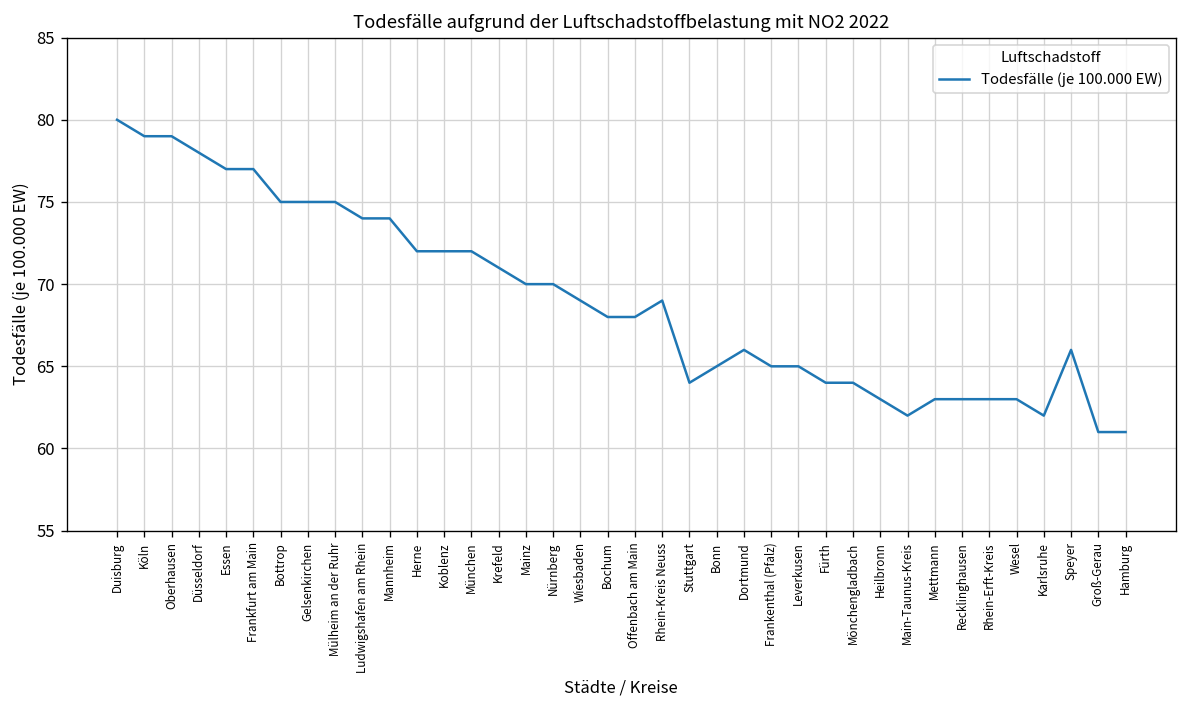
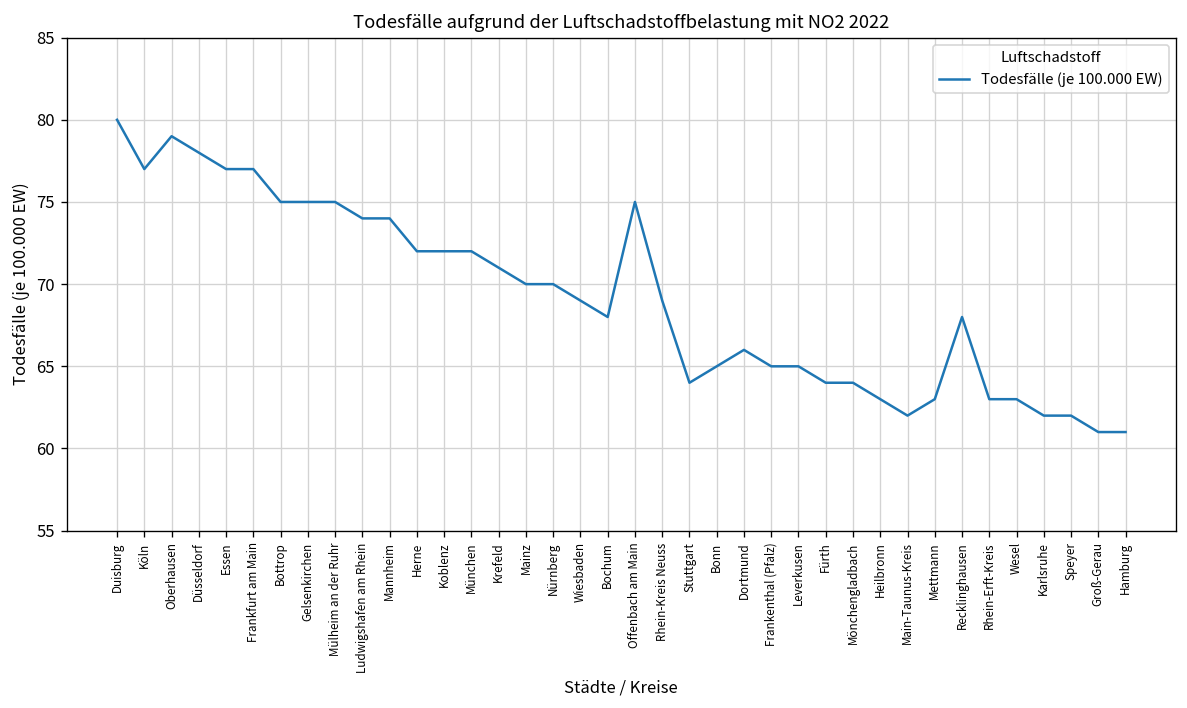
Köln: 79 -> 77
Offenbach am Main: 68 -> 75
Recklinghausen: 63 -> 68
Speyer: 66 -> 62
